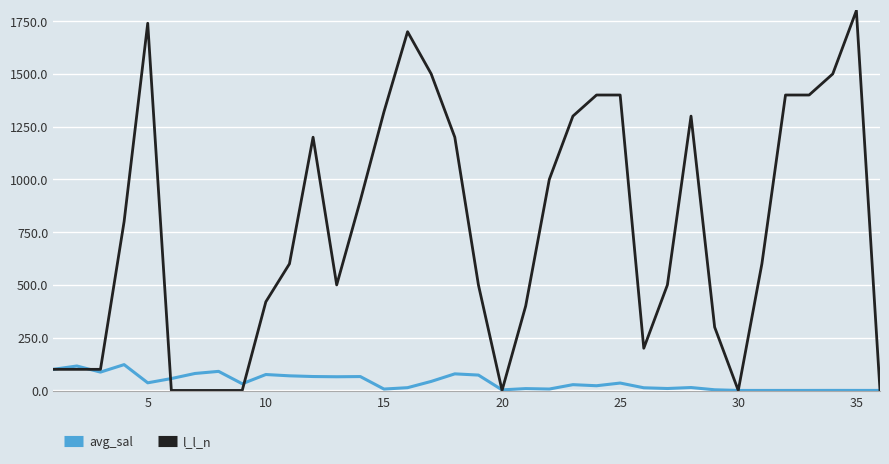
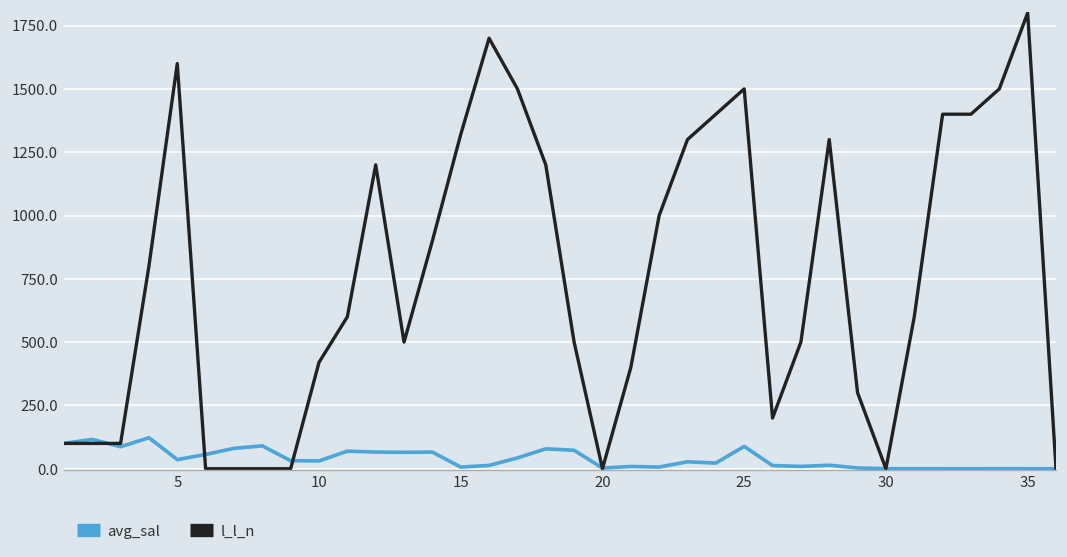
l_l_n, 5: 1740 -> 1600
avg_sal, 10: 80 -> 30
avg_sal, 25: 40 -> 90
l_l_n, 25: 1400 -> 1500
